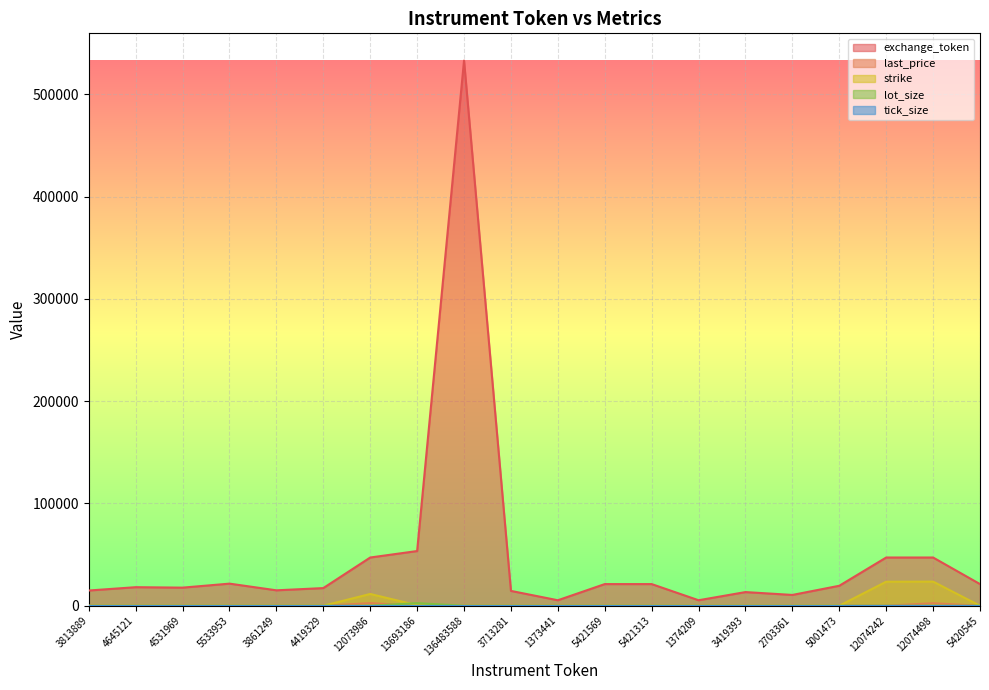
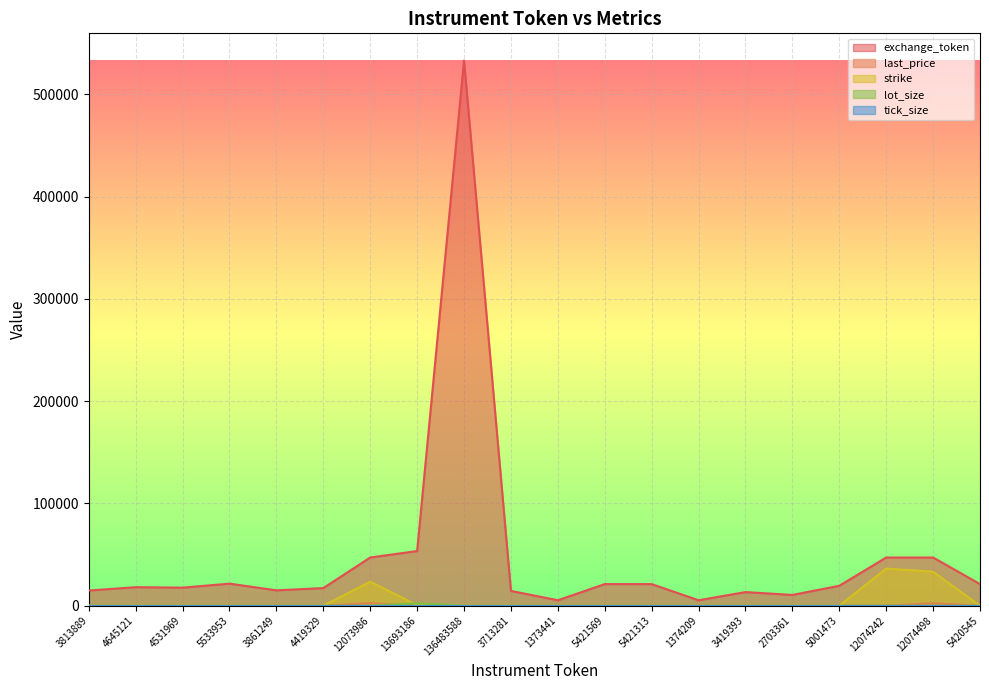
strike, 12073986: 12000 -> 24000
strike, 12074242: 24000 -> 36000
strike, 12074498: 24000 -> 33000
